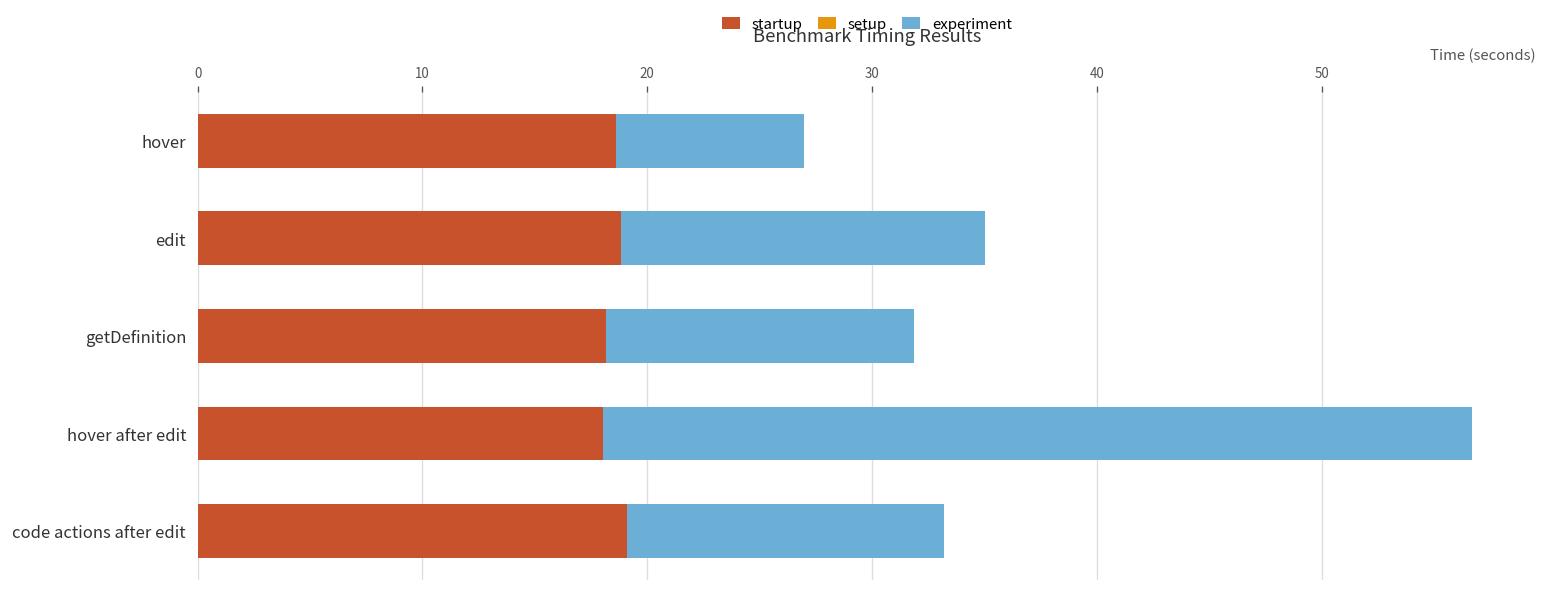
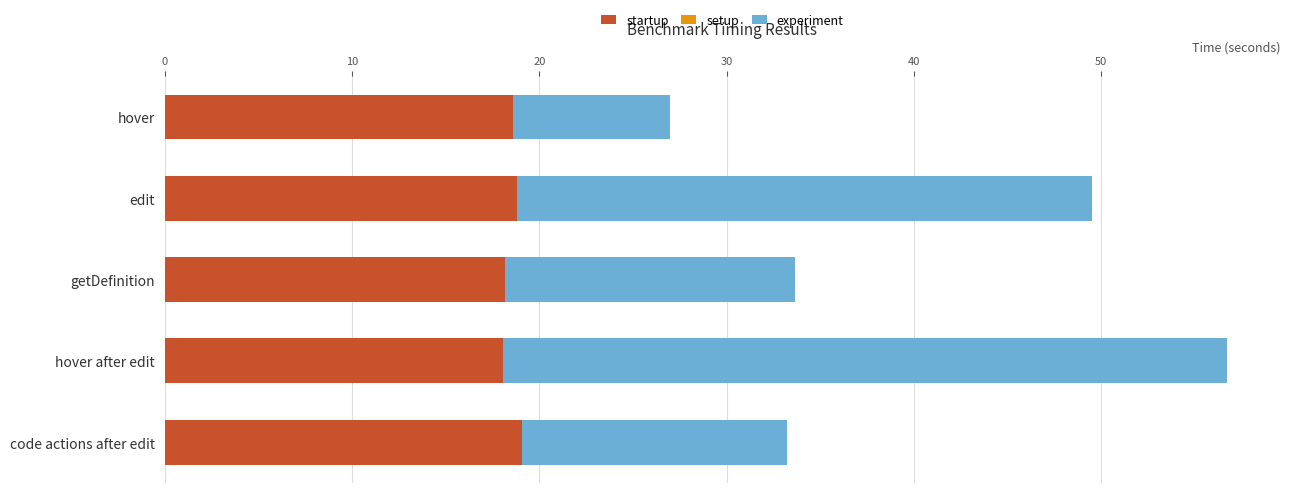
experiment, edit: 16.2 -> 30.7
experiment, getDefinition: 13.7 -> 15.5
